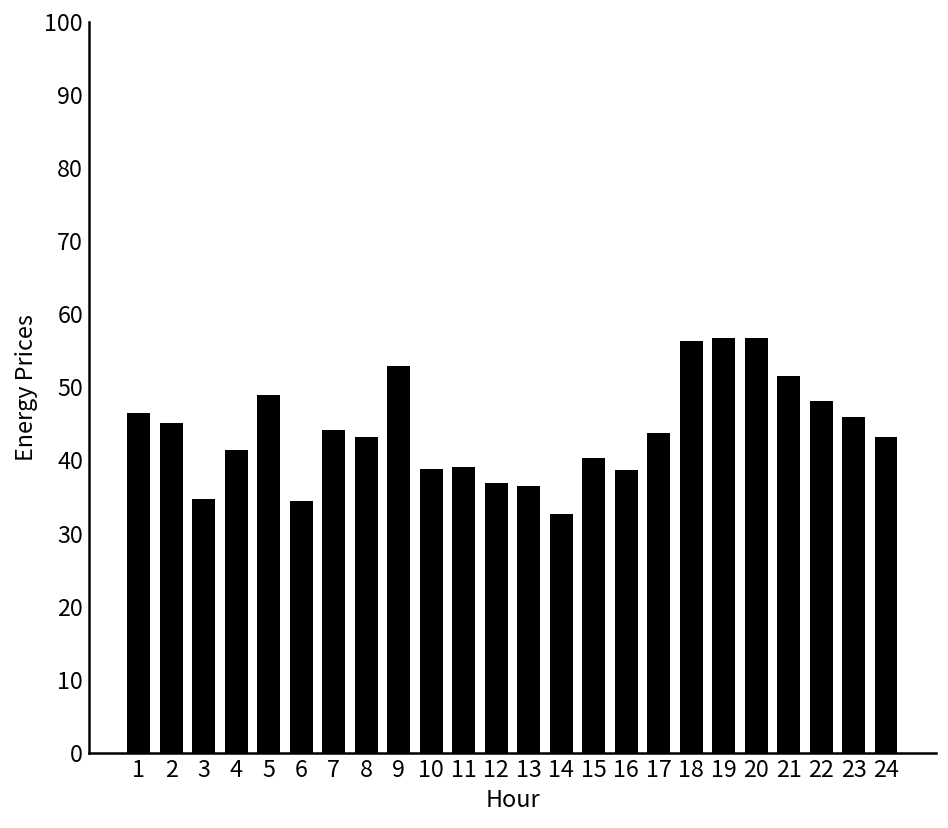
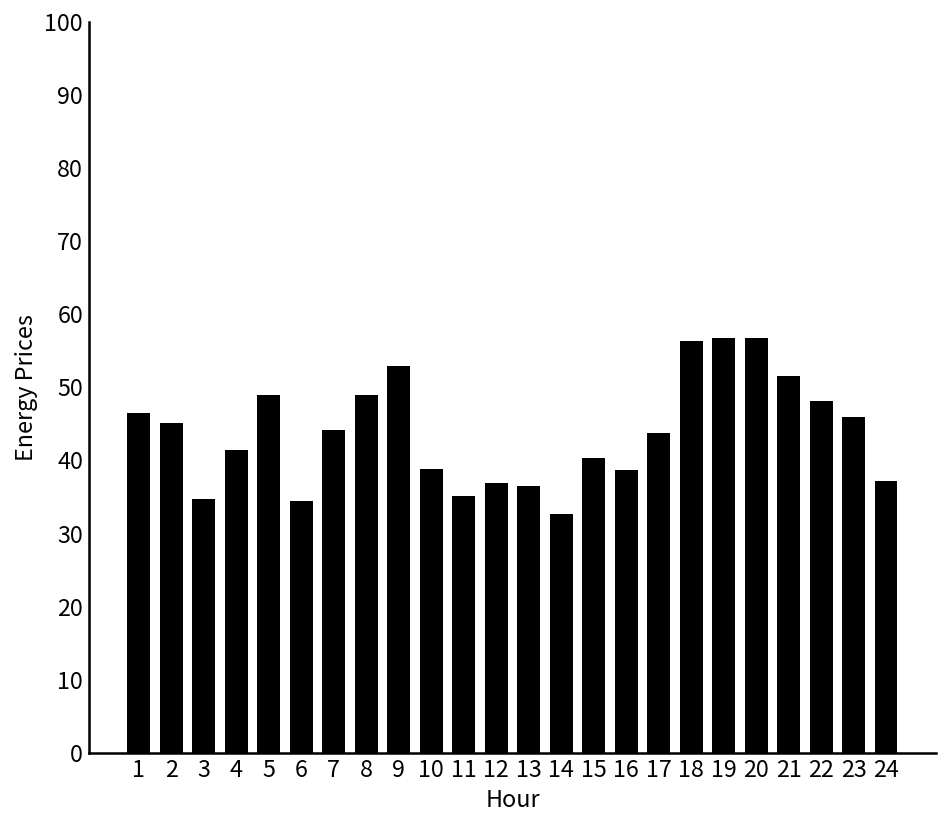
8: 43 -> 49
11: 39 -> 35
24: 43 -> 37
